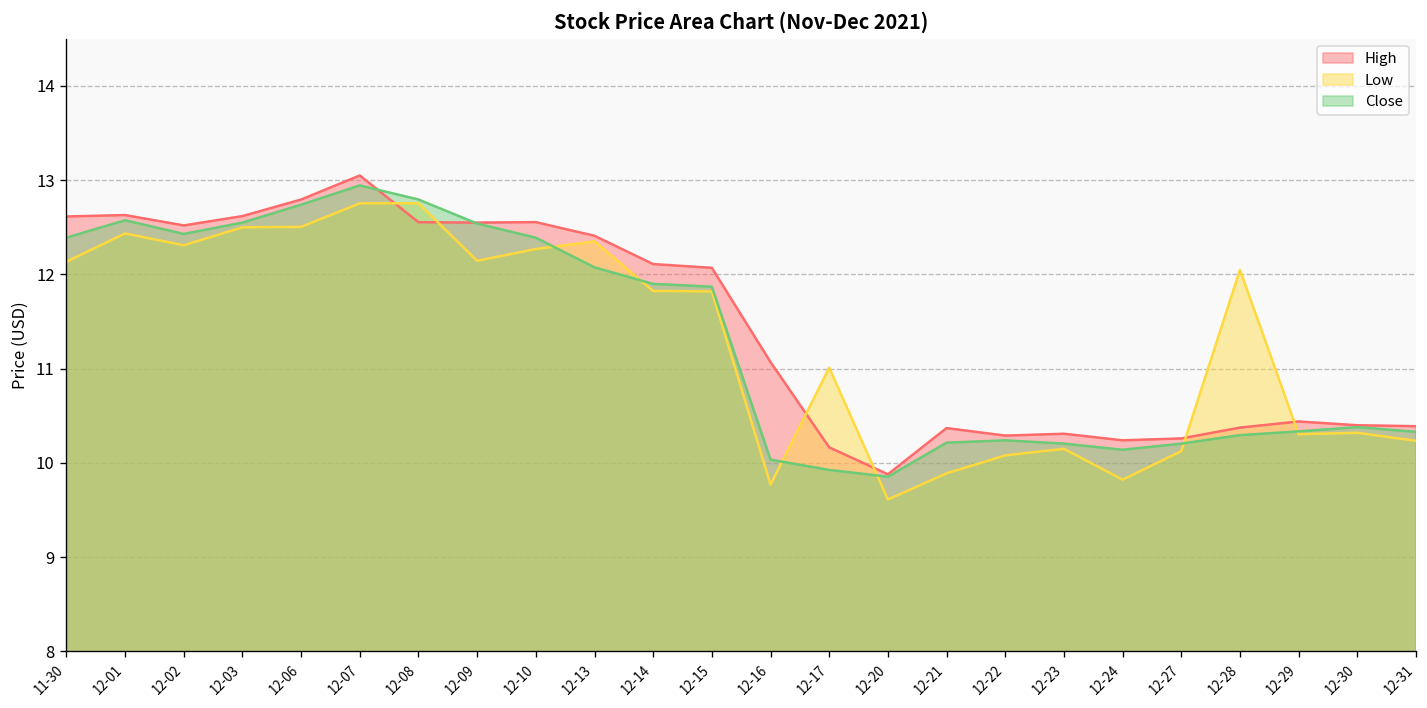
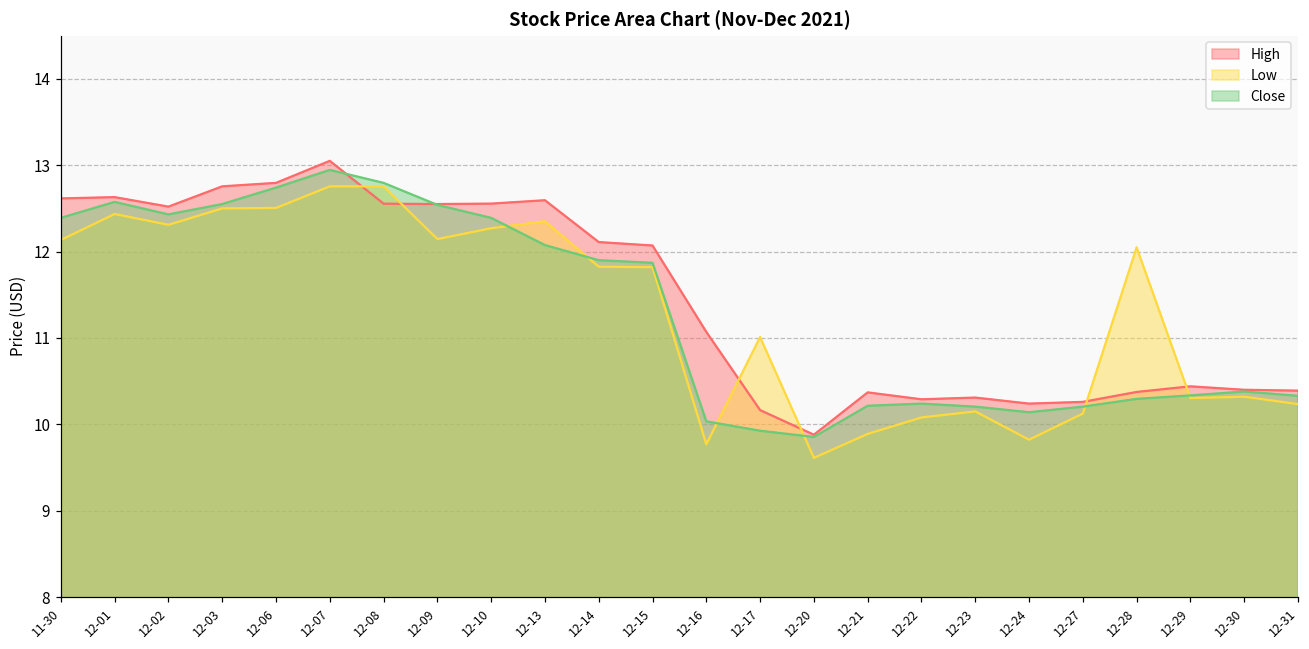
High, 12-03: 12.6 -> 12.8
High, 12-13: 12.4 -> 12.6
